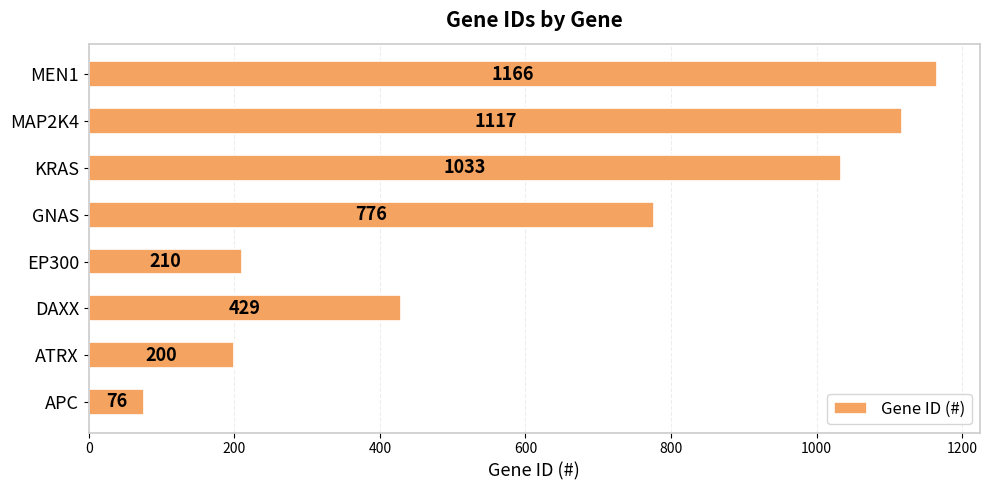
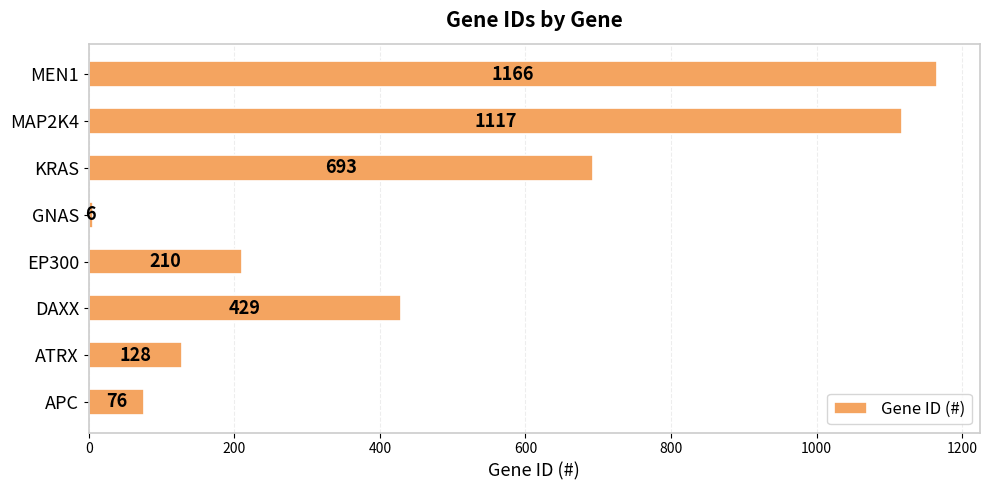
KRAS: 1033 -> 693
GNAS: 776 -> 6
ATRX: 200 -> 128
